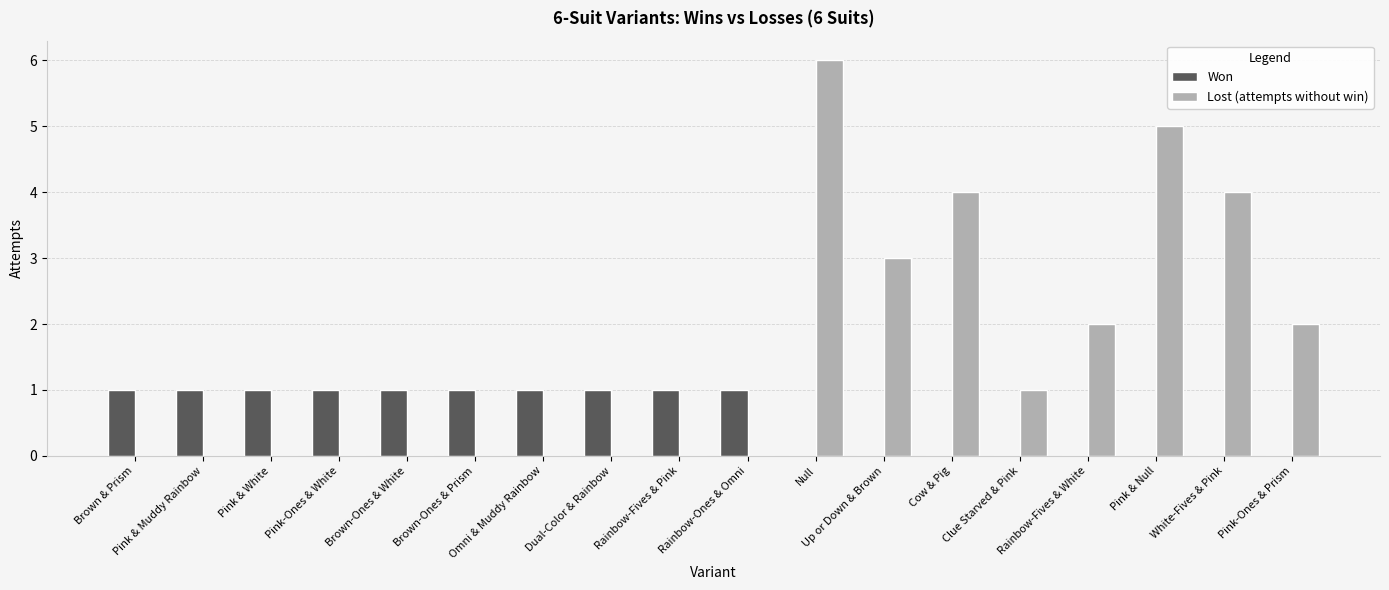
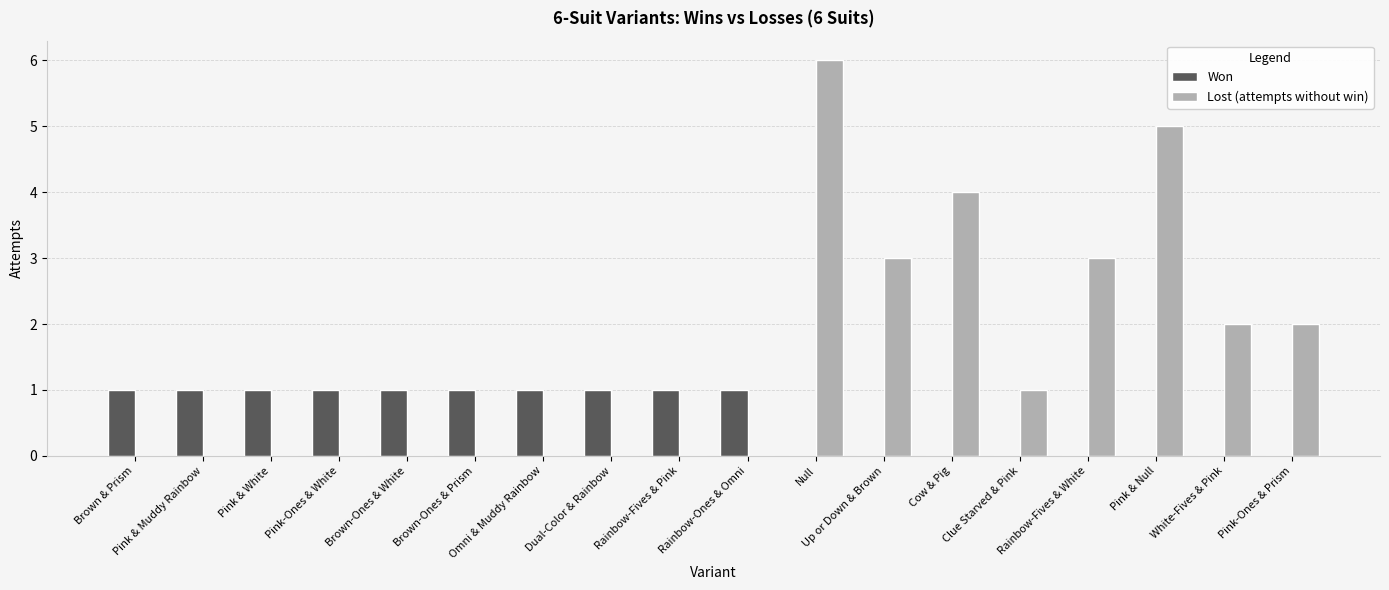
Lost (attempts without win), Rainbow-Fives & White: 2 -> 3
Lost (attempts without win), White-Fives & Pink: 4 -> 2
